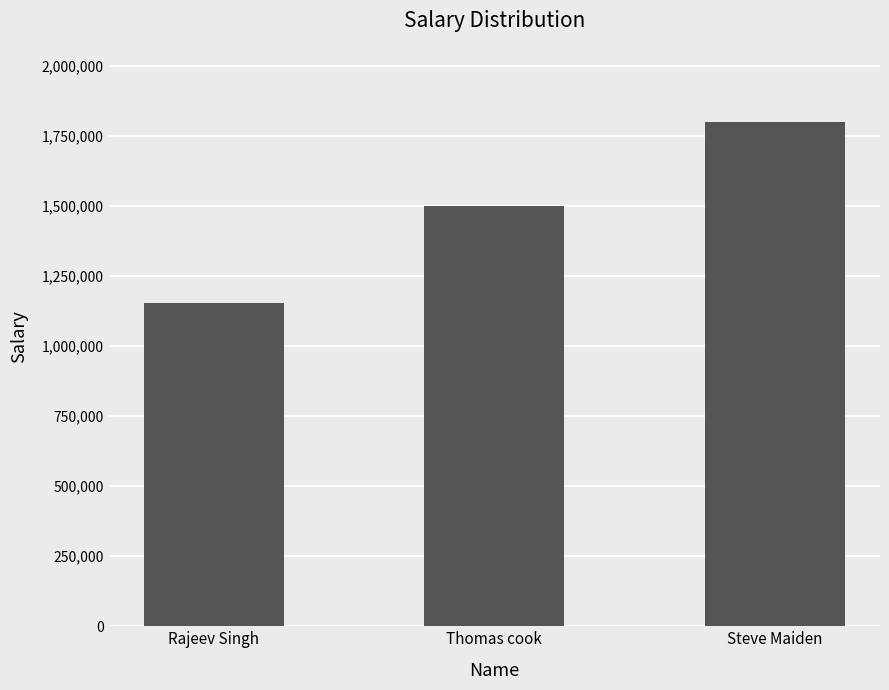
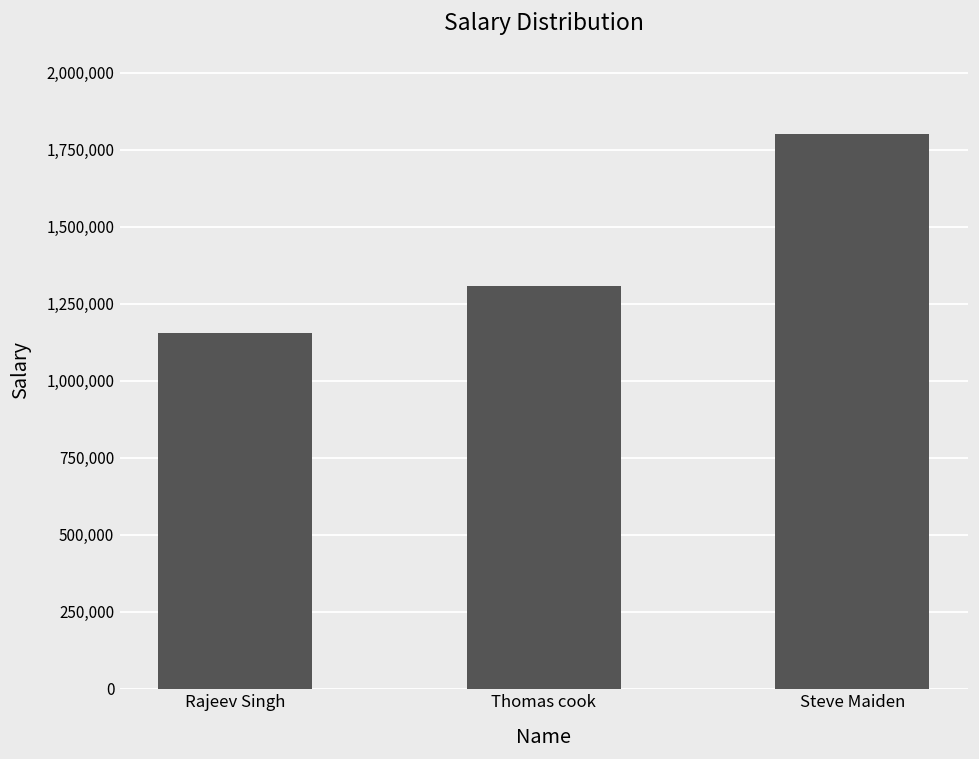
Thomas cook: 1,500,000 -> 1,310,000
